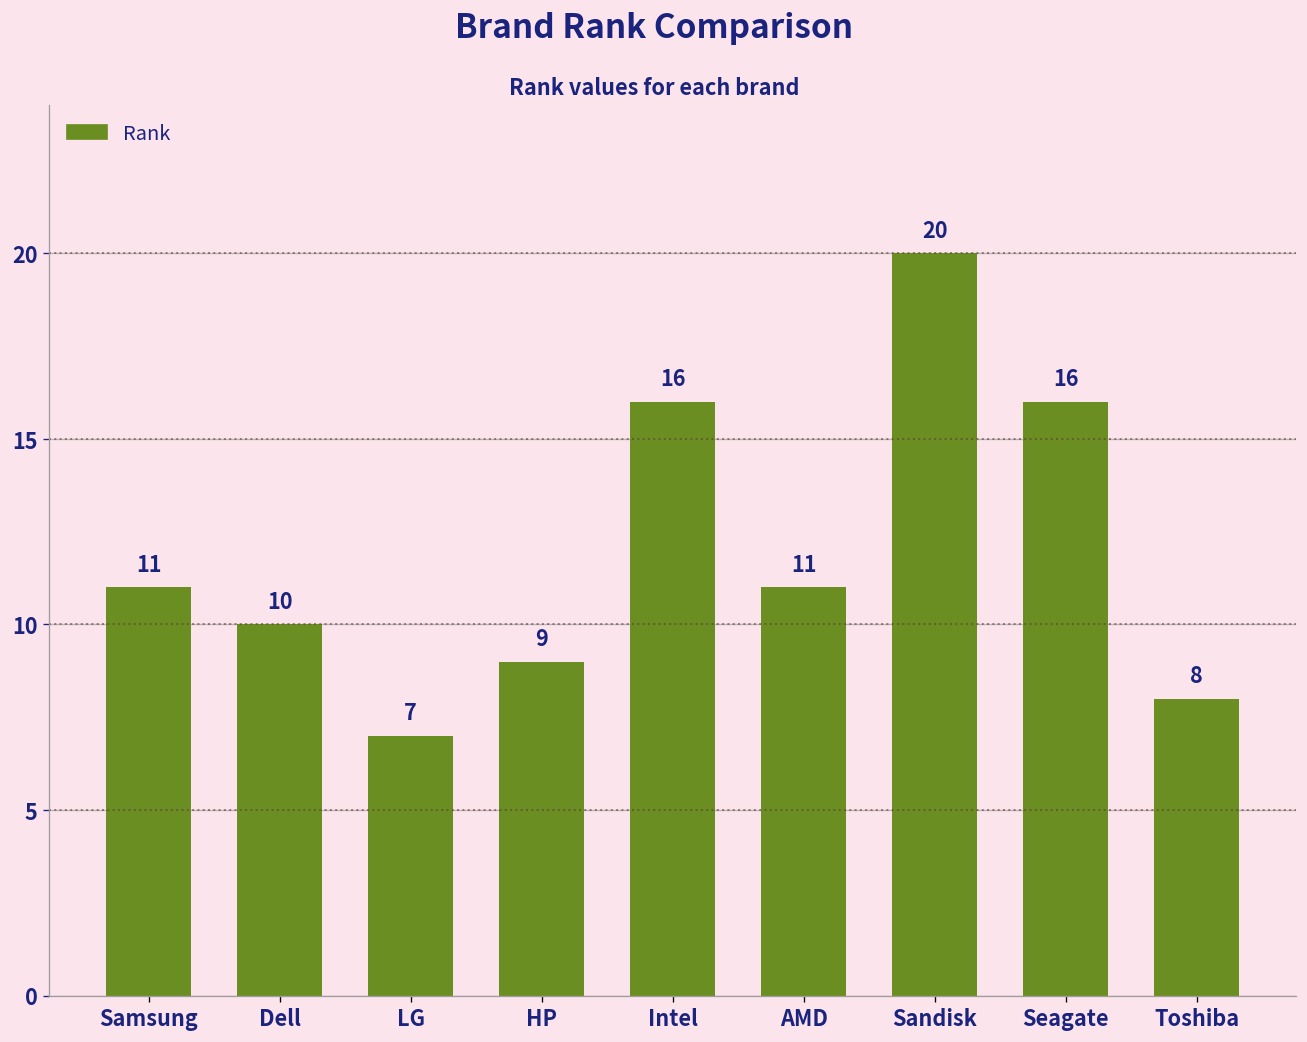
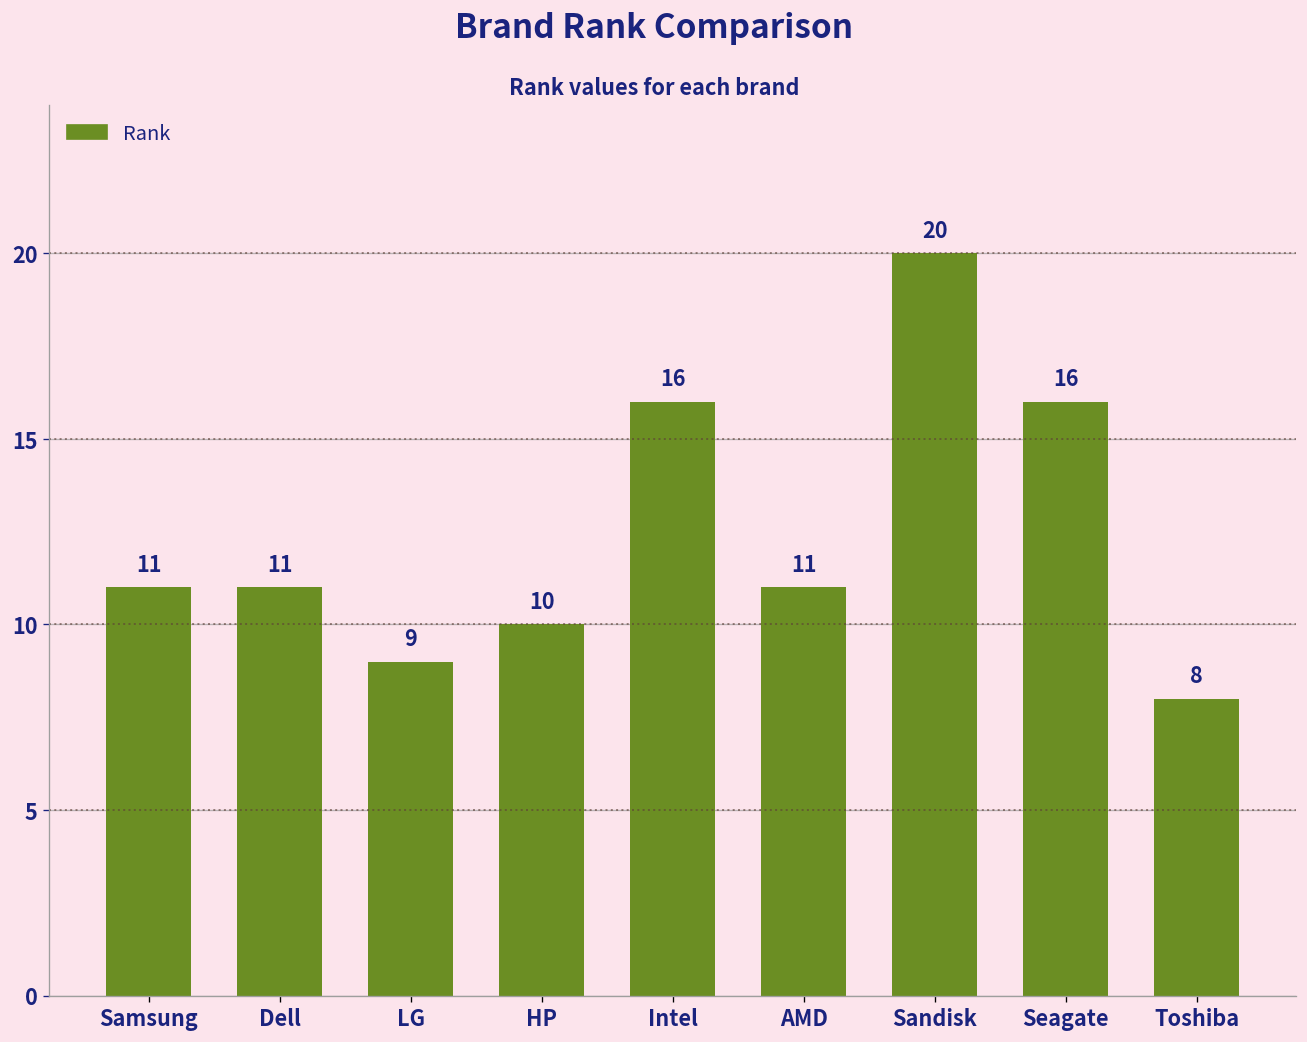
Dell: 10 -> 11
LG: 7 -> 9
HP: 9 -> 10
